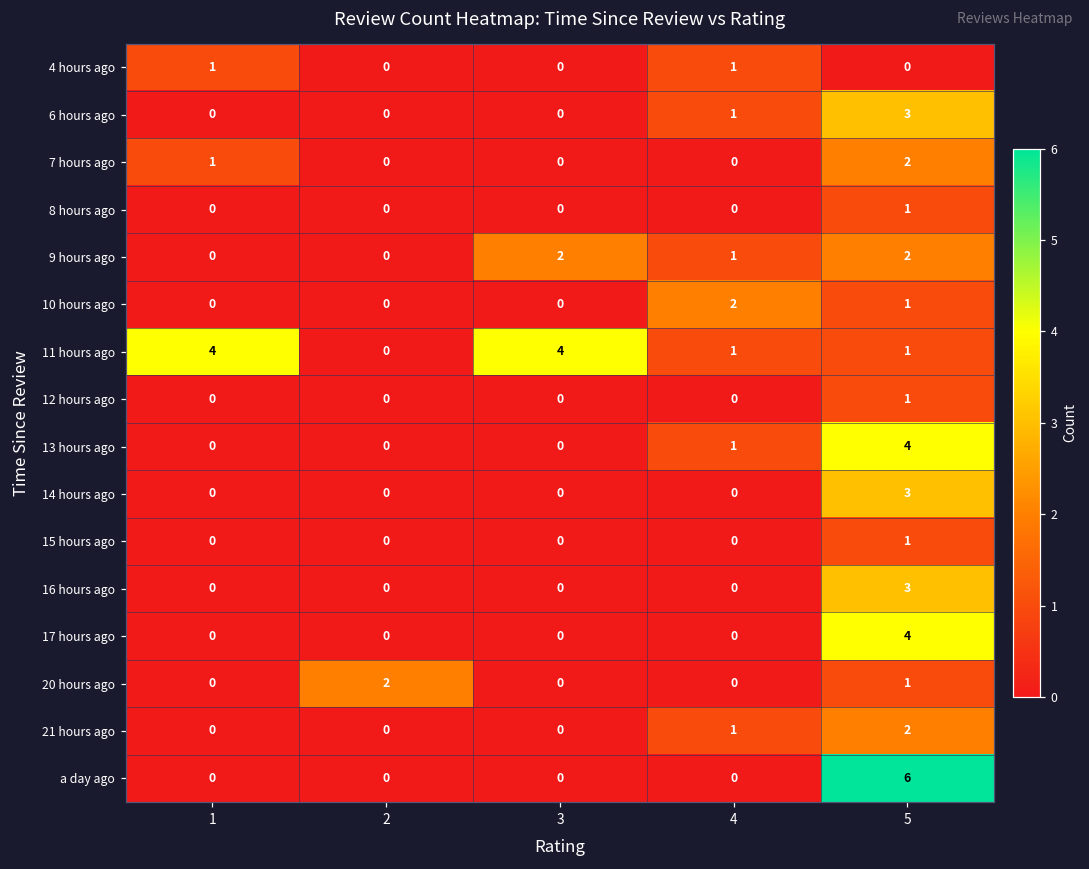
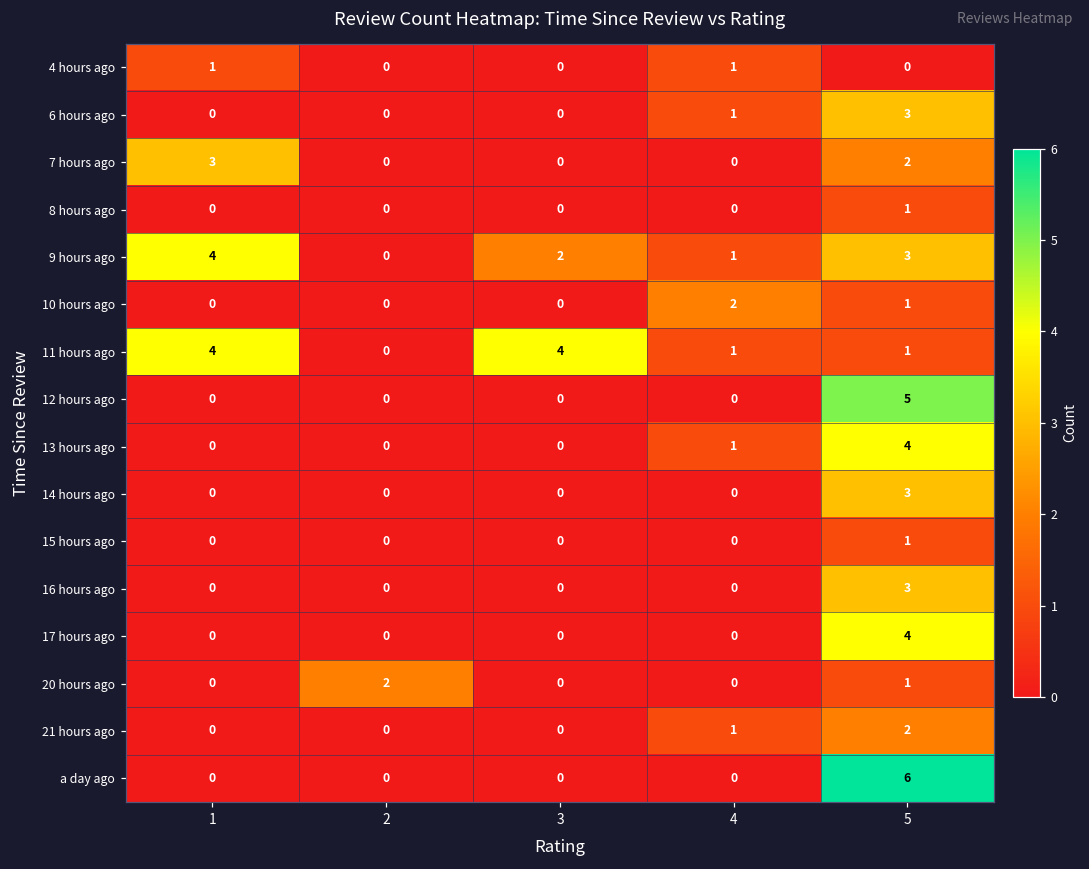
7 hours ago, 1: 1 -> 3
9 hours ago, 1: 0 -> 4
9 hours ago, 5: 2 -> 3
12 hours ago, 5: 1 -> 5
